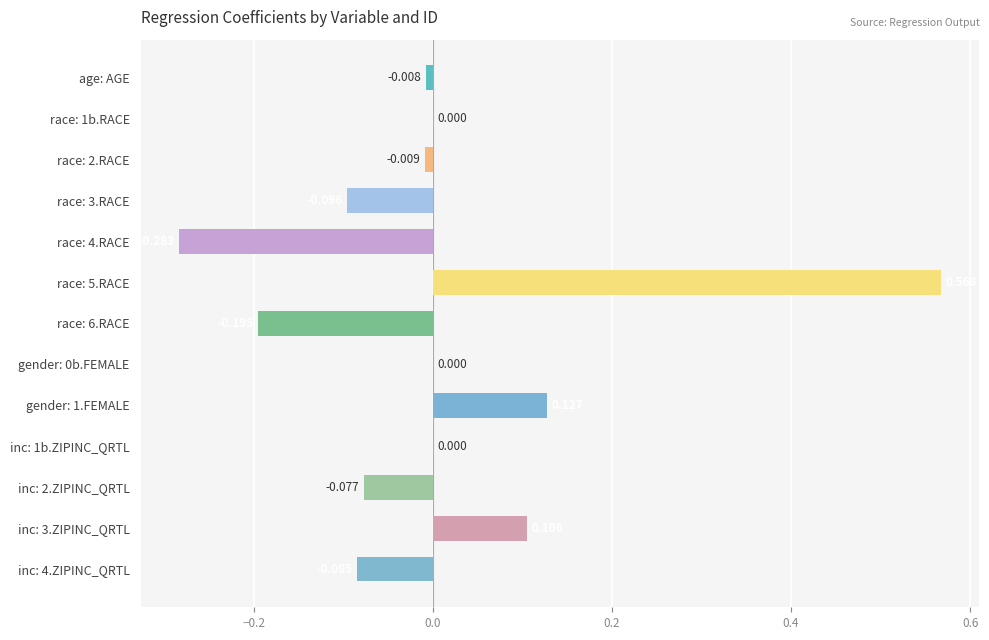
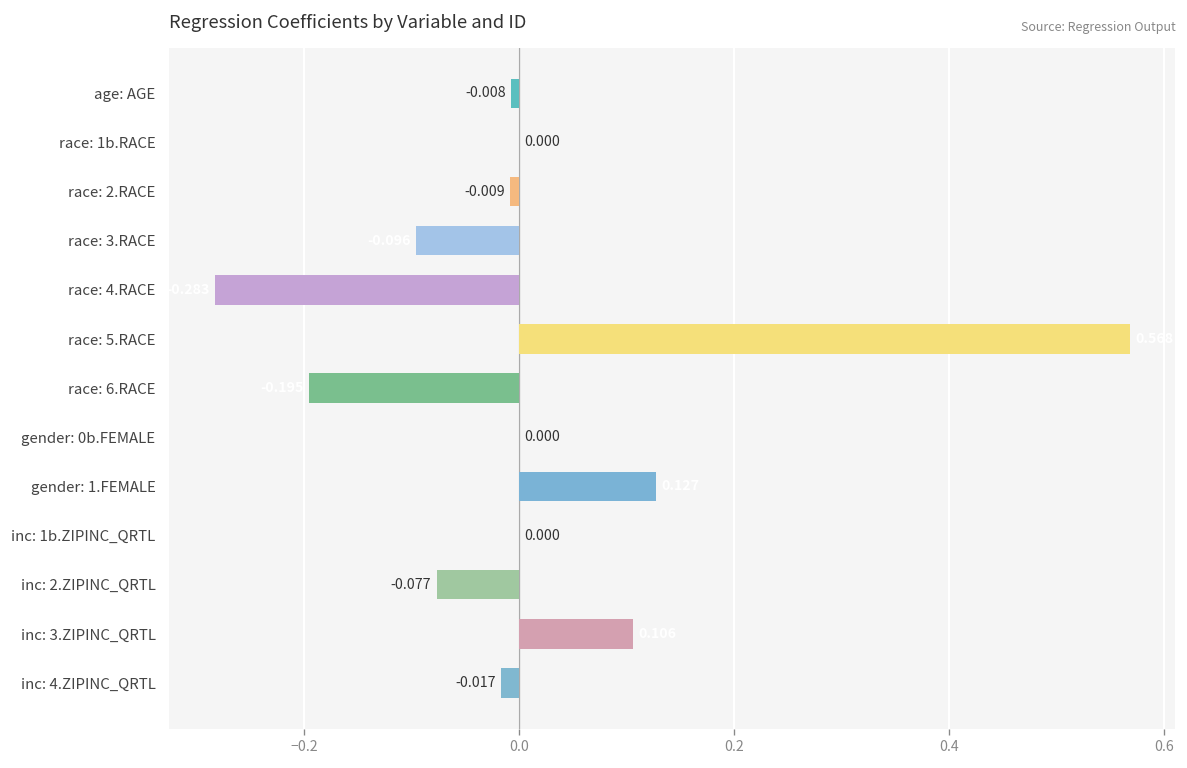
inc: 4.ZIPINC_QRTL: -0.09 -> -0.02
